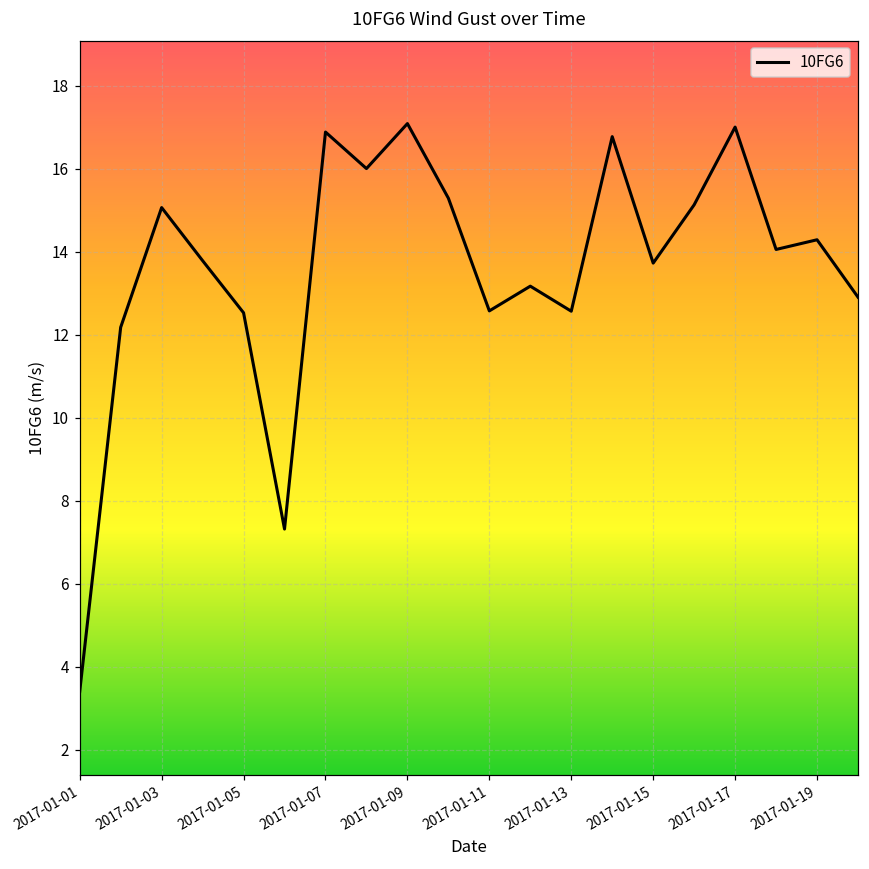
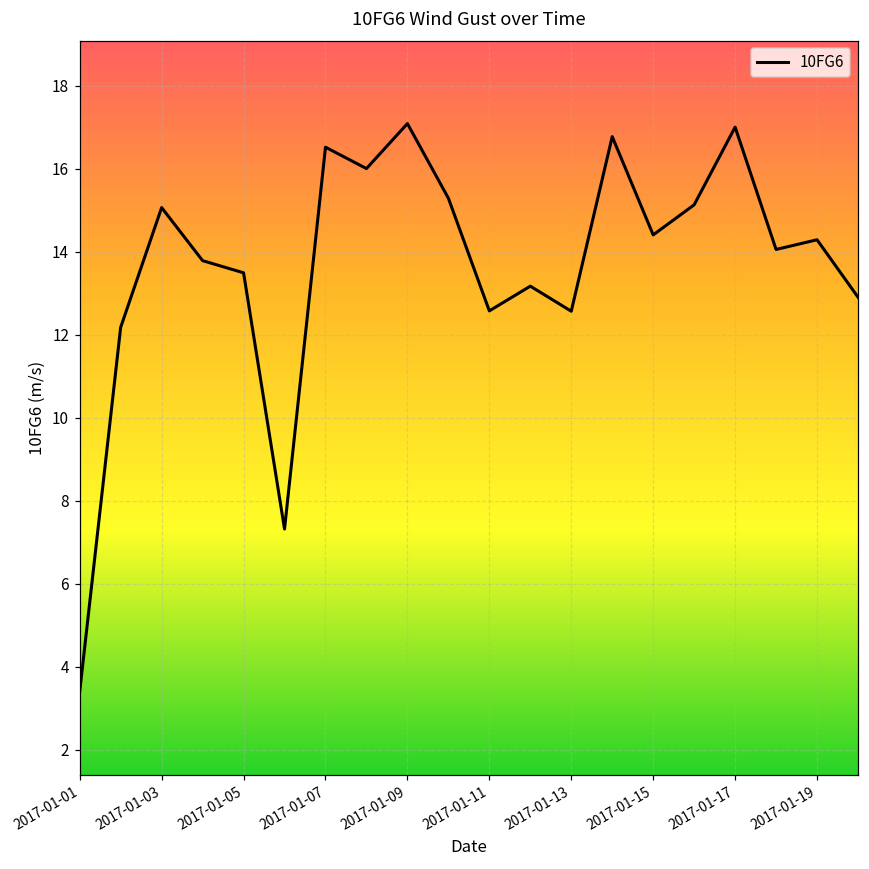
2017-01-05: 12.5 -> 13.5
2017-01-07: 16.9 -> 16.5
2017-01-15: 13.7 -> 14.4
